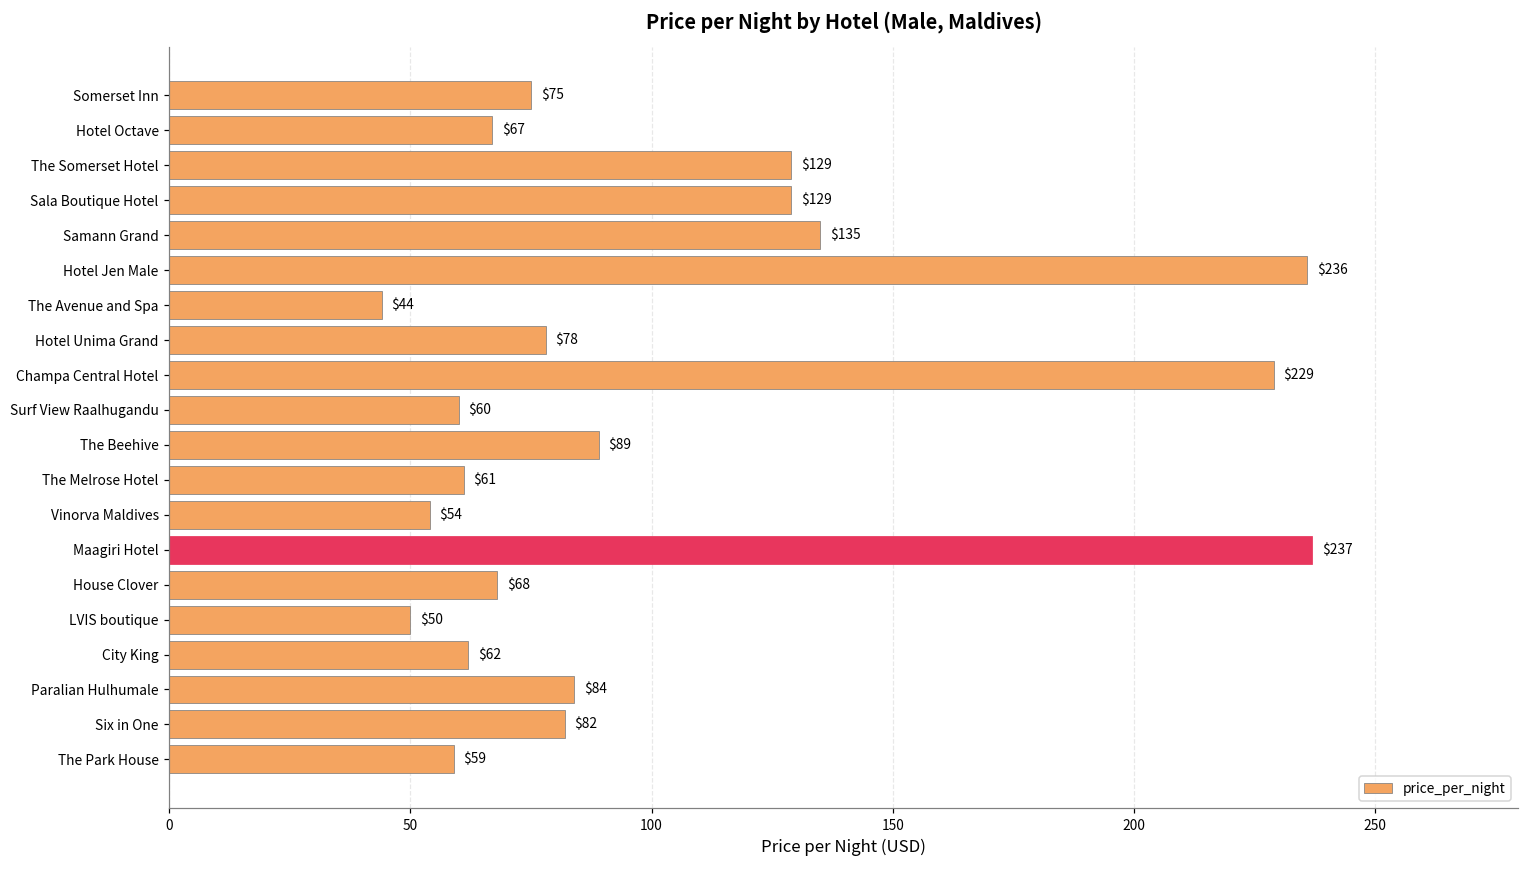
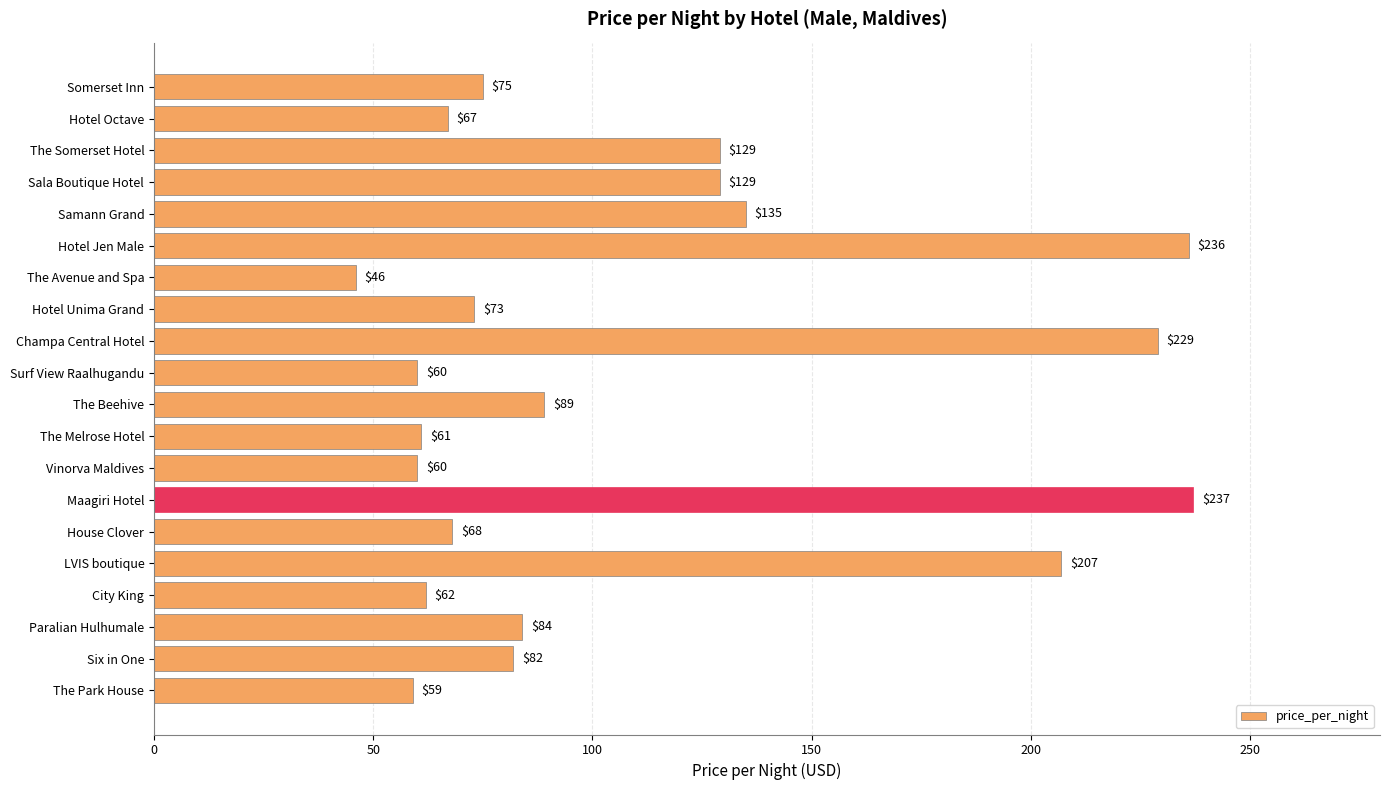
The Avenue and Spa: $44 -> $46
Hotel Unima Grand: $78 -> $73
Vinorva Maldives: $54 -> $60
LVIS boutique: $50 -> $207
